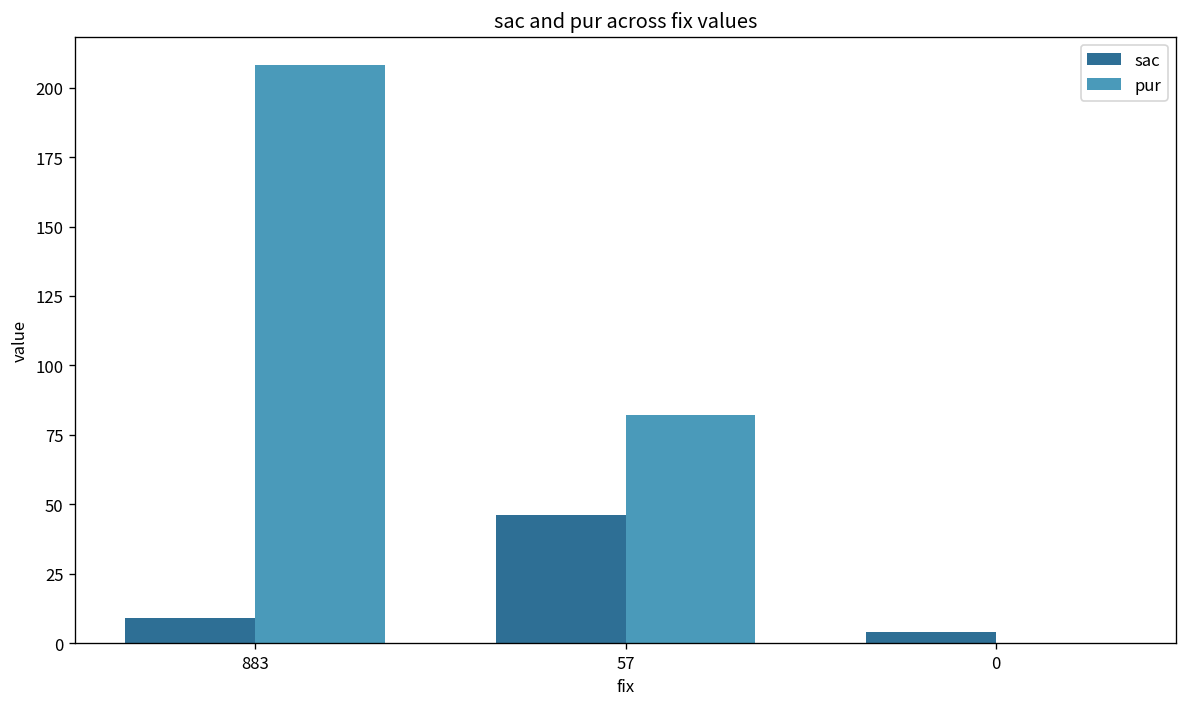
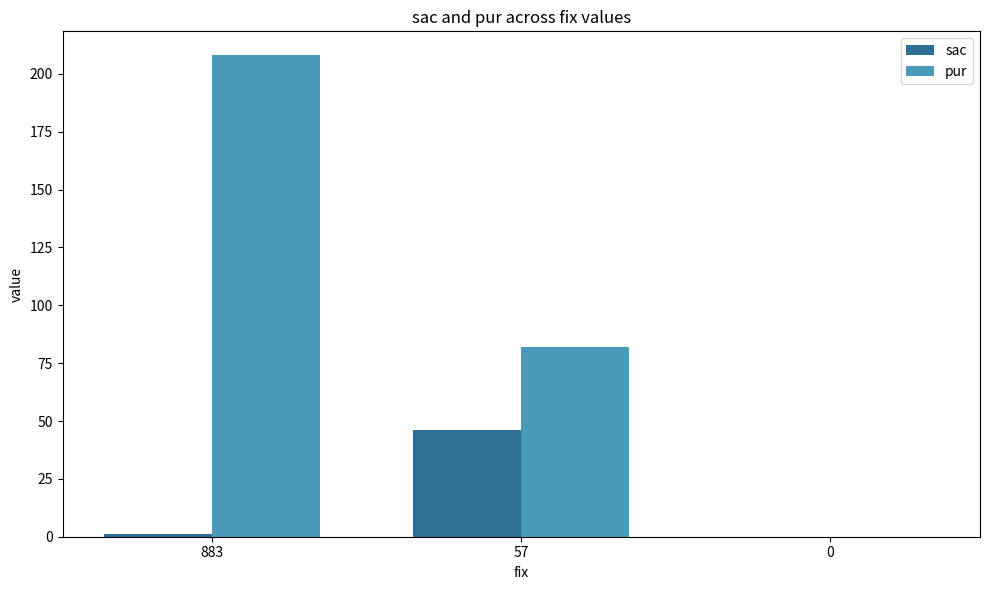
sac, 883: 9 -> 1
sac, 0: 4 -> 0
